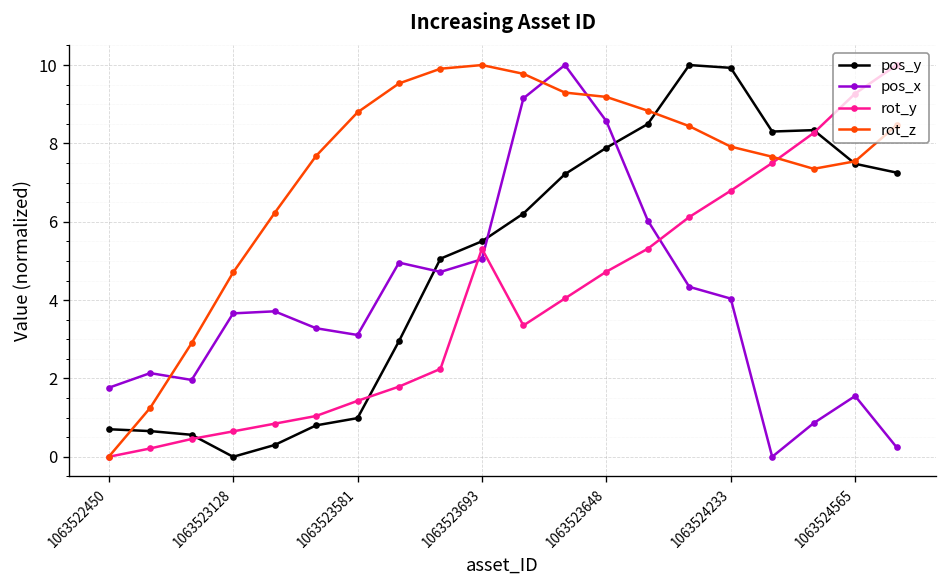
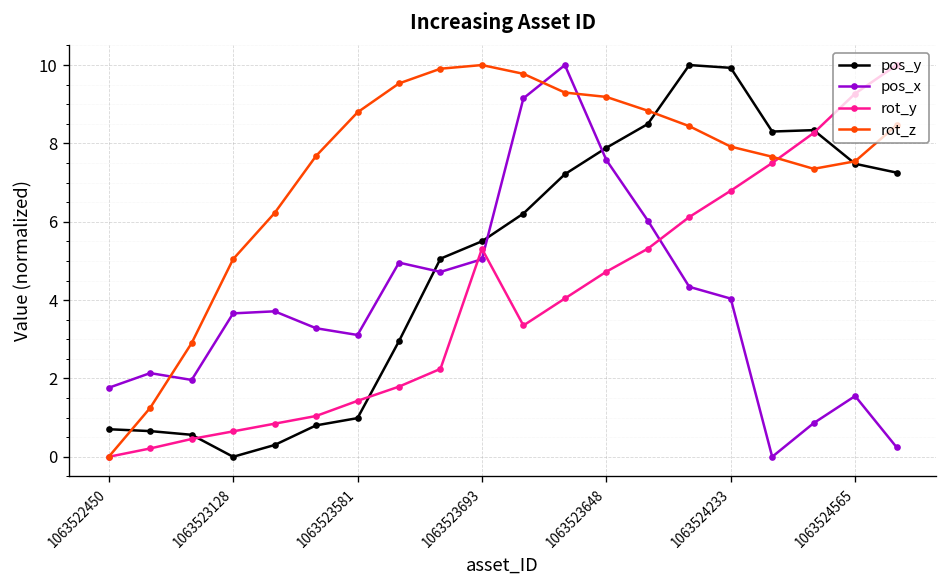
rot_z, 1063523128: 4.7 -> 5.0
pos_x, 1063523648: 8.6 -> 7.6
